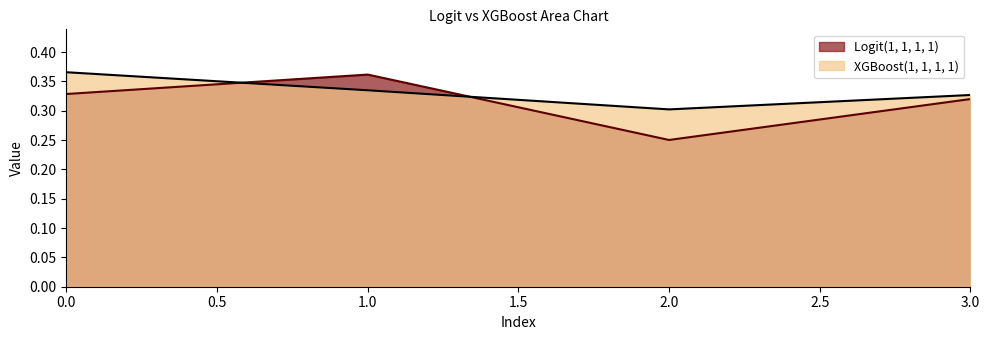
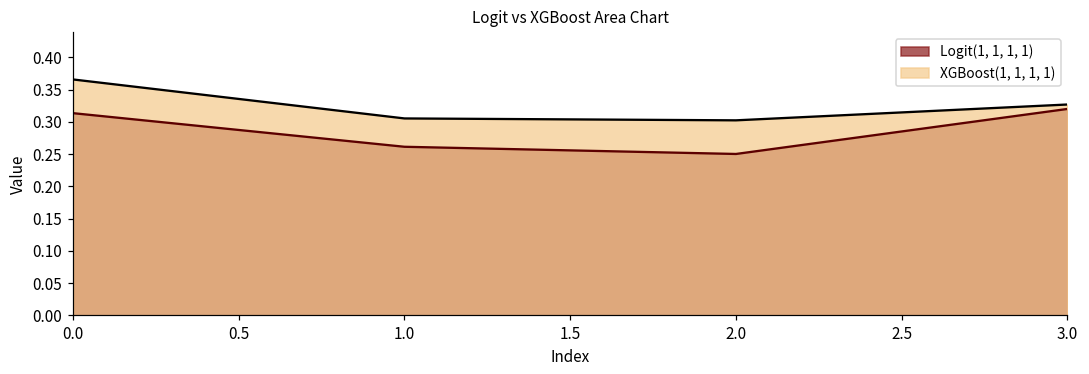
Logit(1, 1, 1, 1), 0.0: 0.33 -> 0.31
Logit(1, 1, 1, 1), 1.0: 0.36 -> 0.26
XGBoost(1, 1, 1, 1), 1.0: 0.33 -> 0.31
